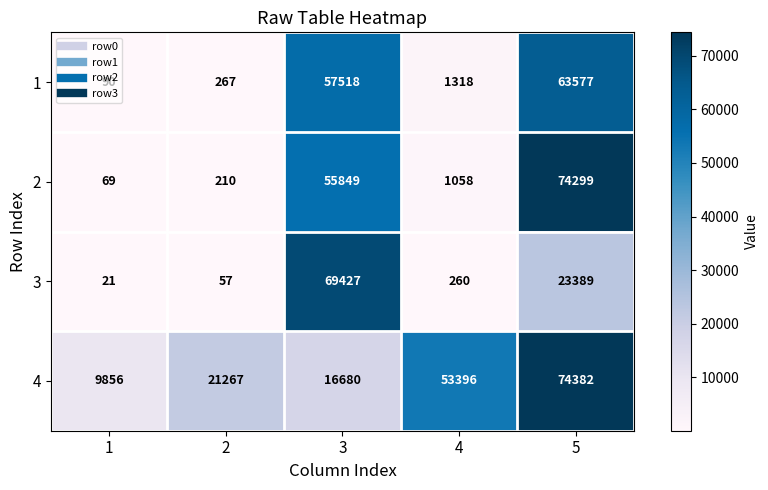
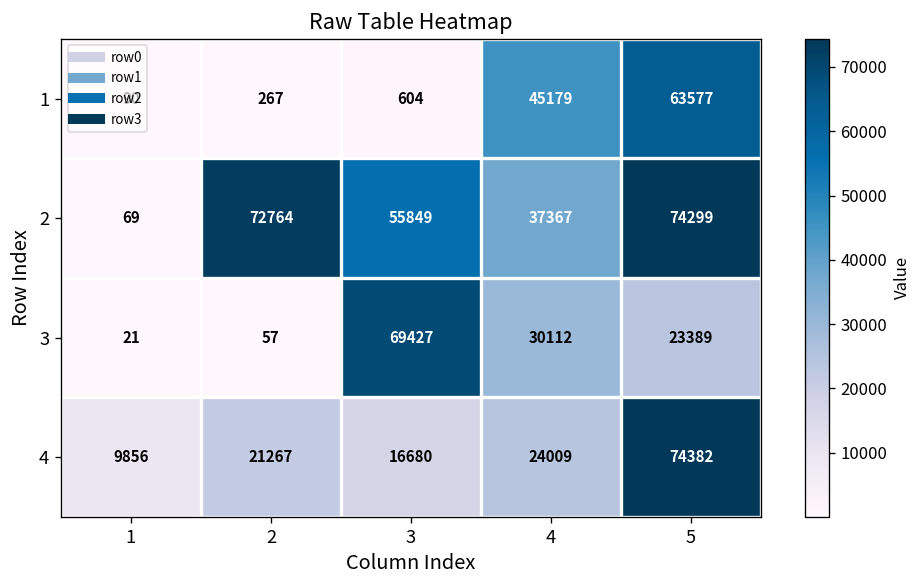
1, 3: 57518 -> 604
1, 4: 1318 -> 45179
2, 2: 210 -> 72764
2, 4: 1058 -> 37367
3, 4: 260 -> 30112
4, 4: 53396 -> 24009
